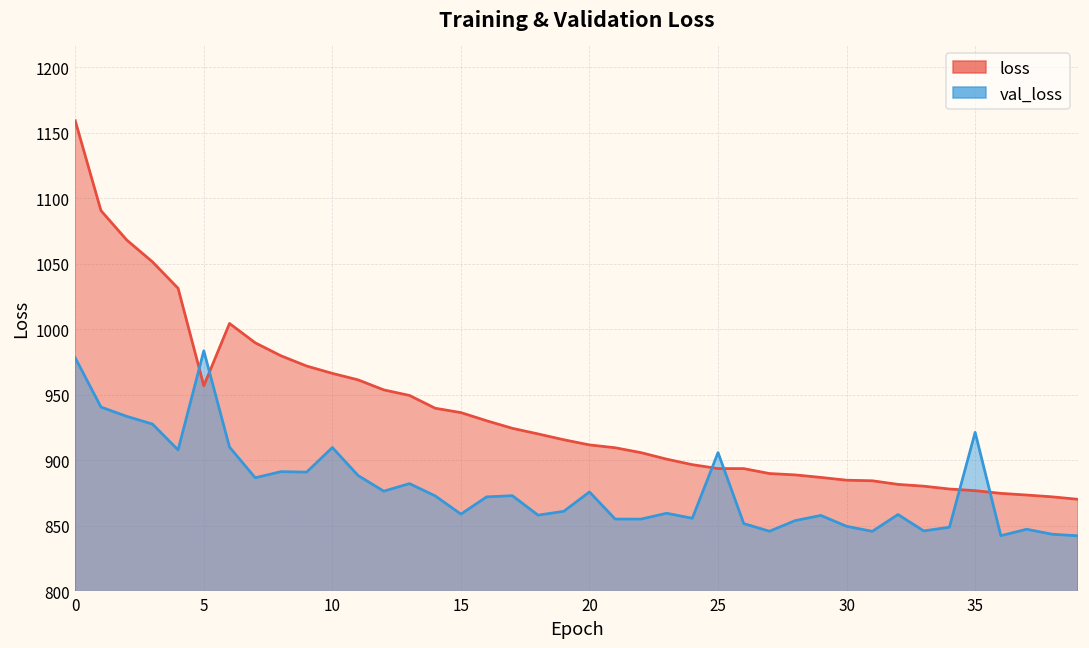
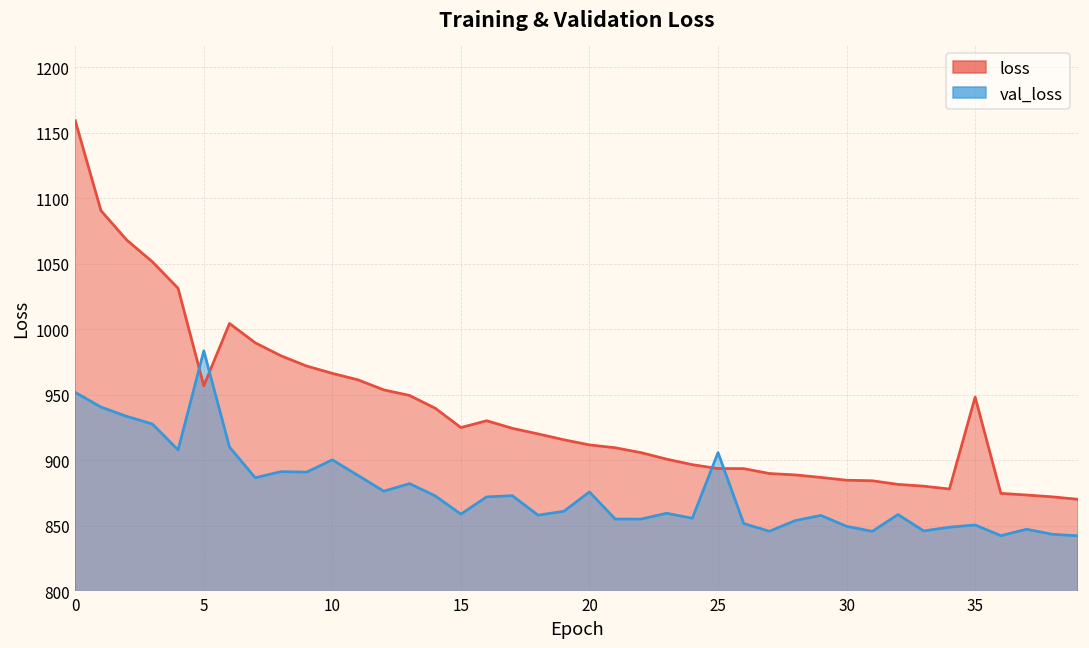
val_loss, 0: 978 -> 952
val_loss, 10: 910 -> 900
loss, 15: 937 -> 925
loss, 35: 877 -> 948
val_loss, 35: 921 -> 851
